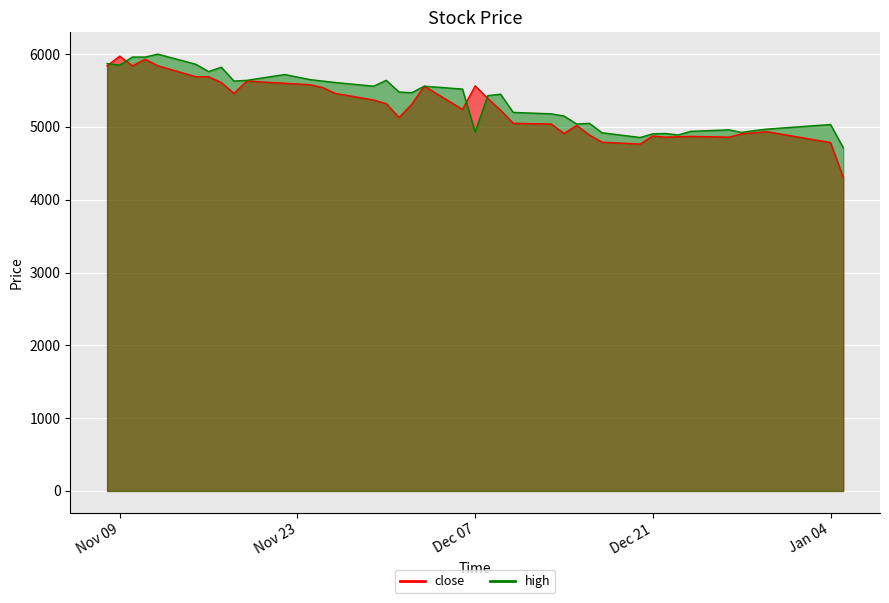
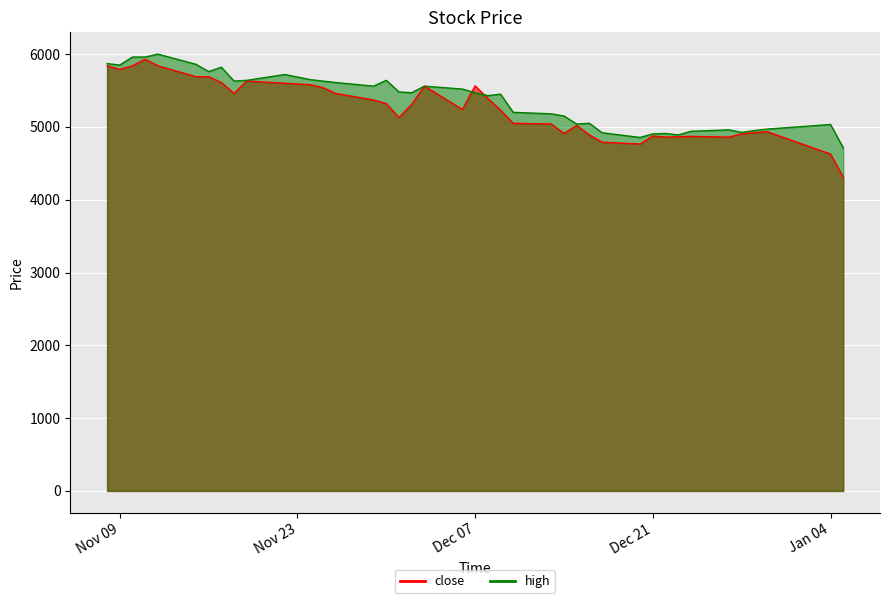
close, Nov 09: 6000 -> 5800
high, Dec 07: 4900 -> 5500
close, Jan 04: 4800 -> 4600
